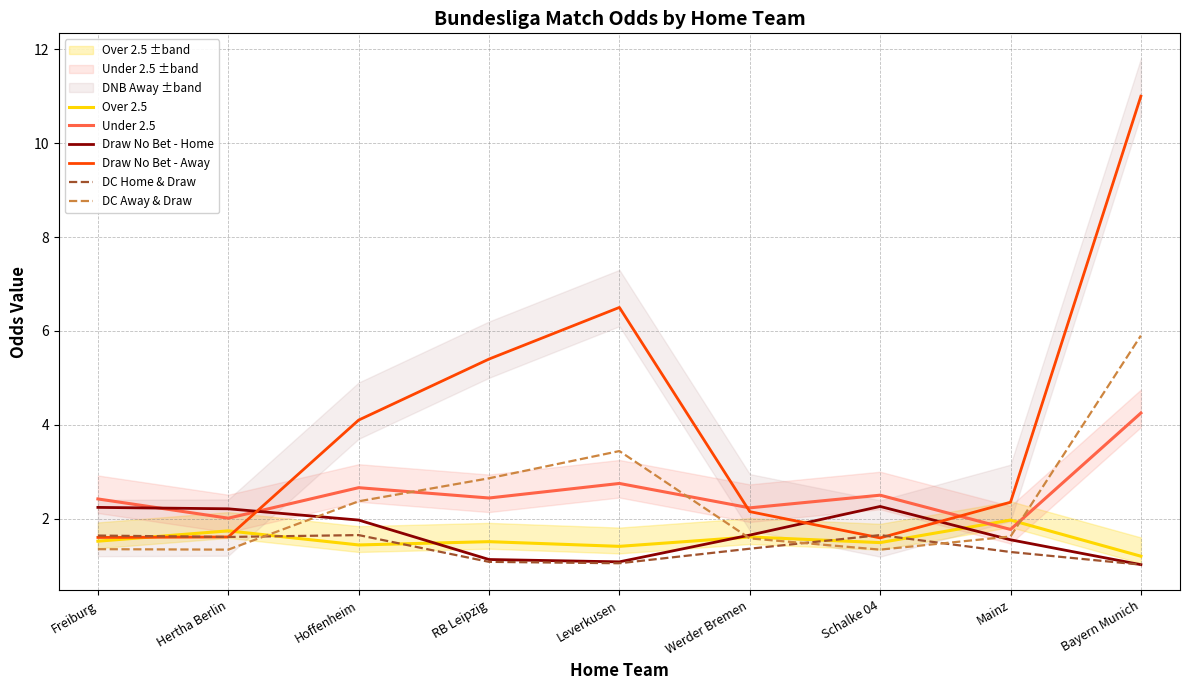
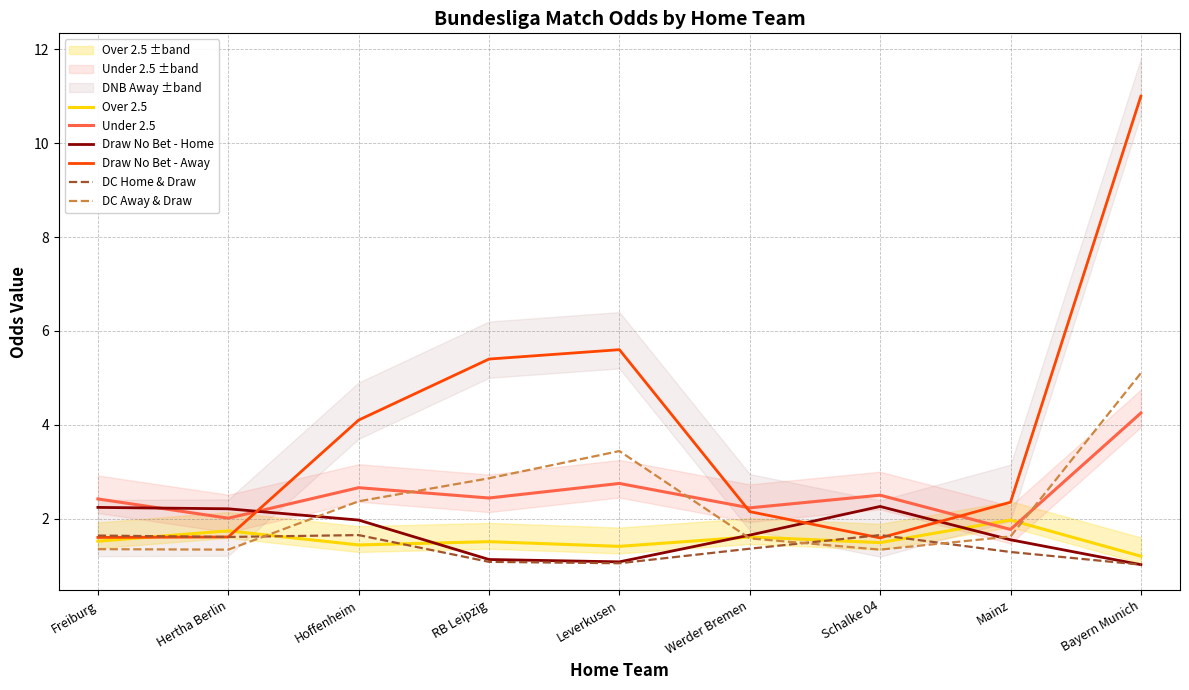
Draw No Bet - Away, Leverkusen: 6.5 -> 5.6
DC Away & Draw, Bayern Munich: 5.9 -> 5.1
